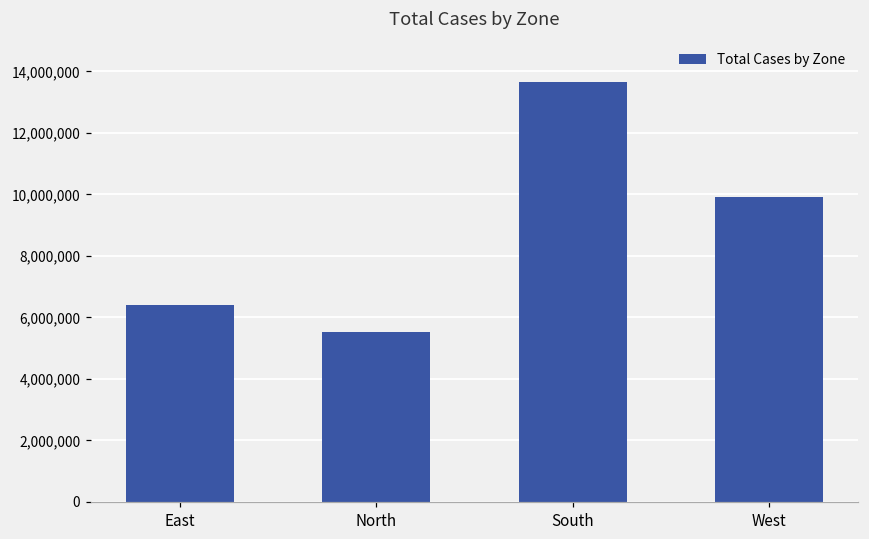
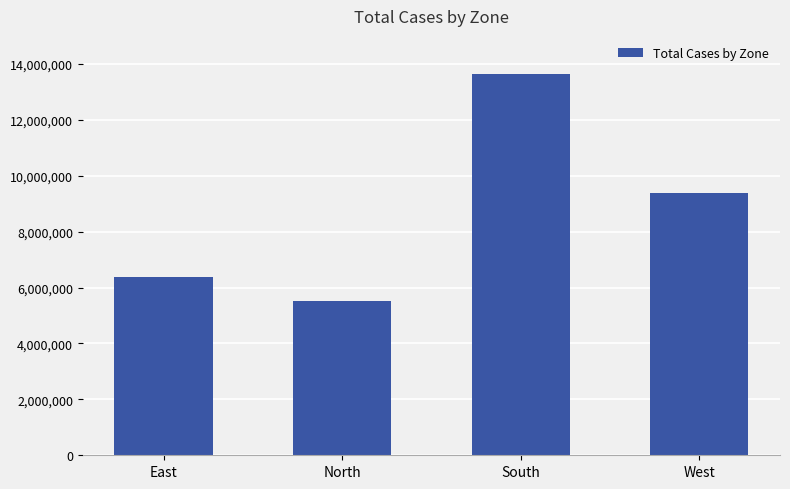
West: 9,900,000 -> 9,400,000
